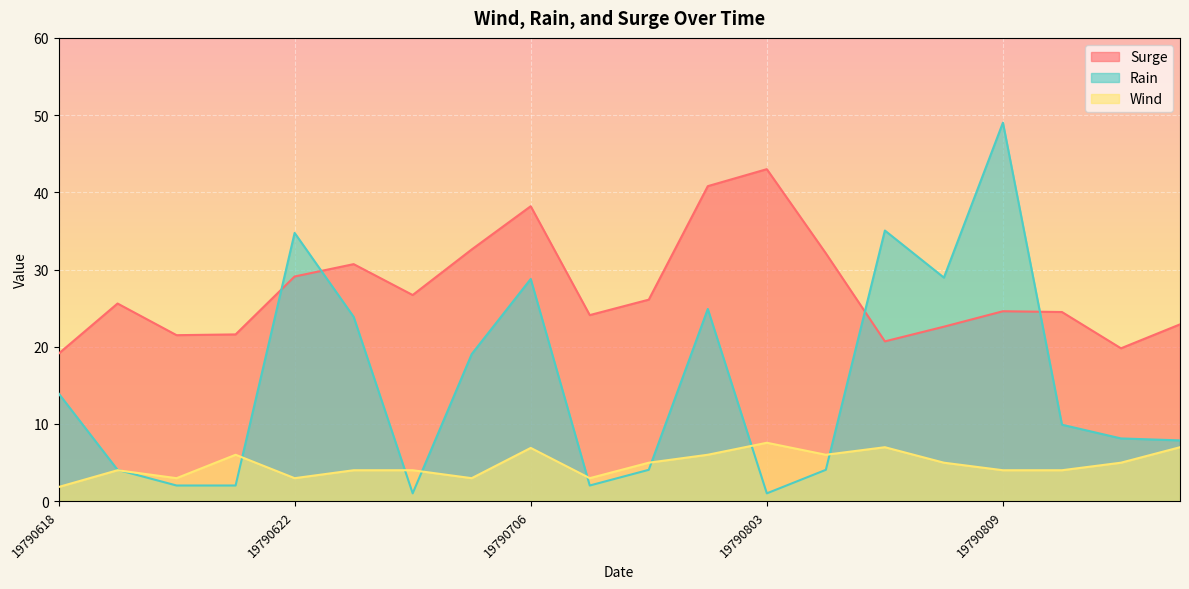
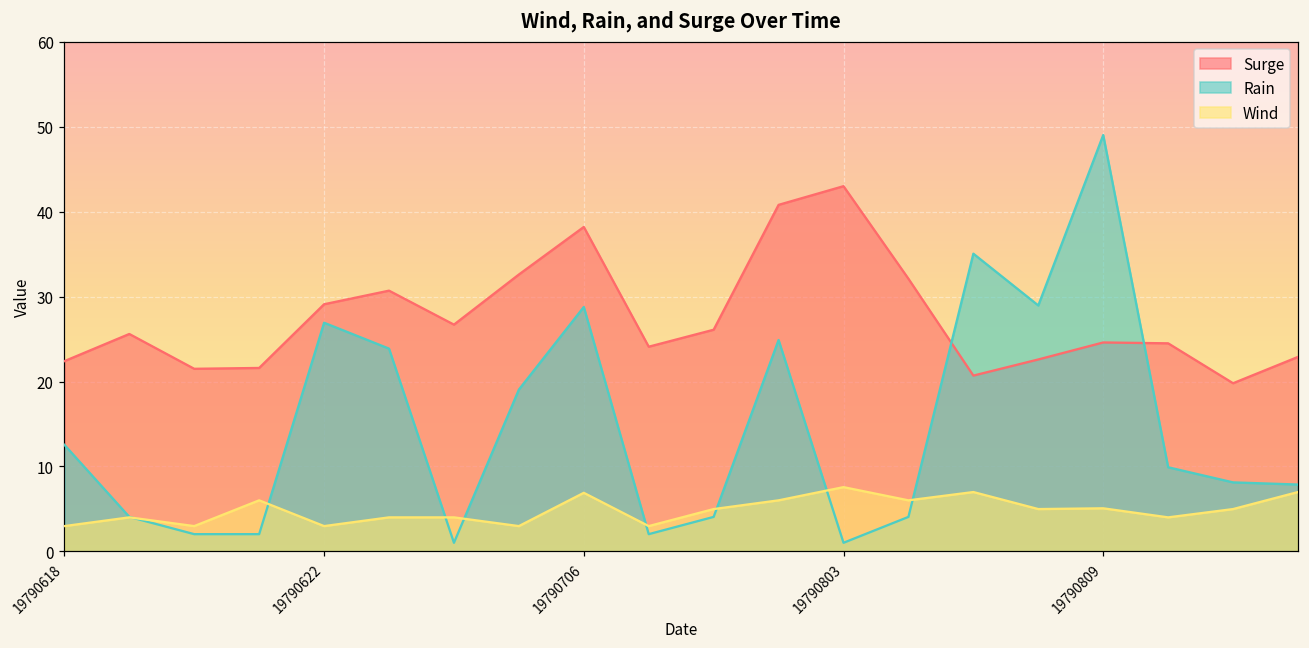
Surge, 19790618: 19 -> 22
Rain, 19790618: 14 -> 13
Wind, 19790618: 2 -> 3
Rain, 19790622: 35 -> 27
Wind, 19790809: 4 -> 5
